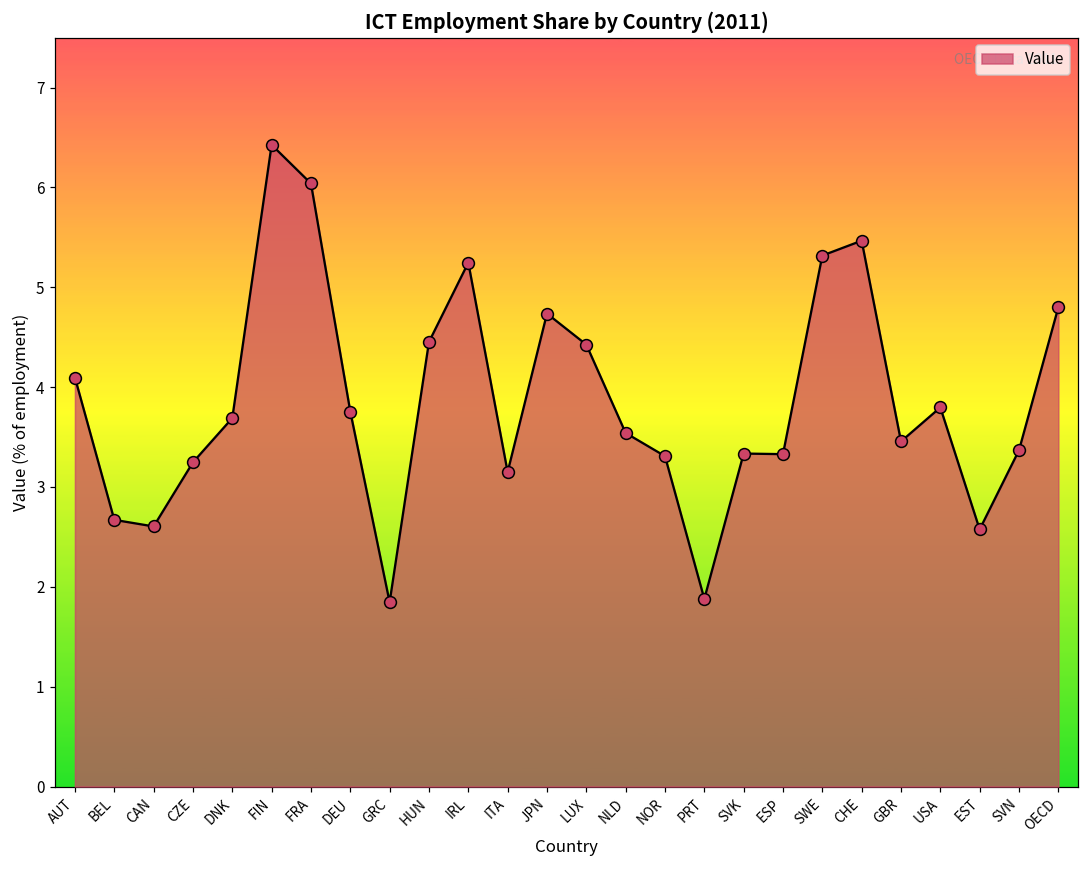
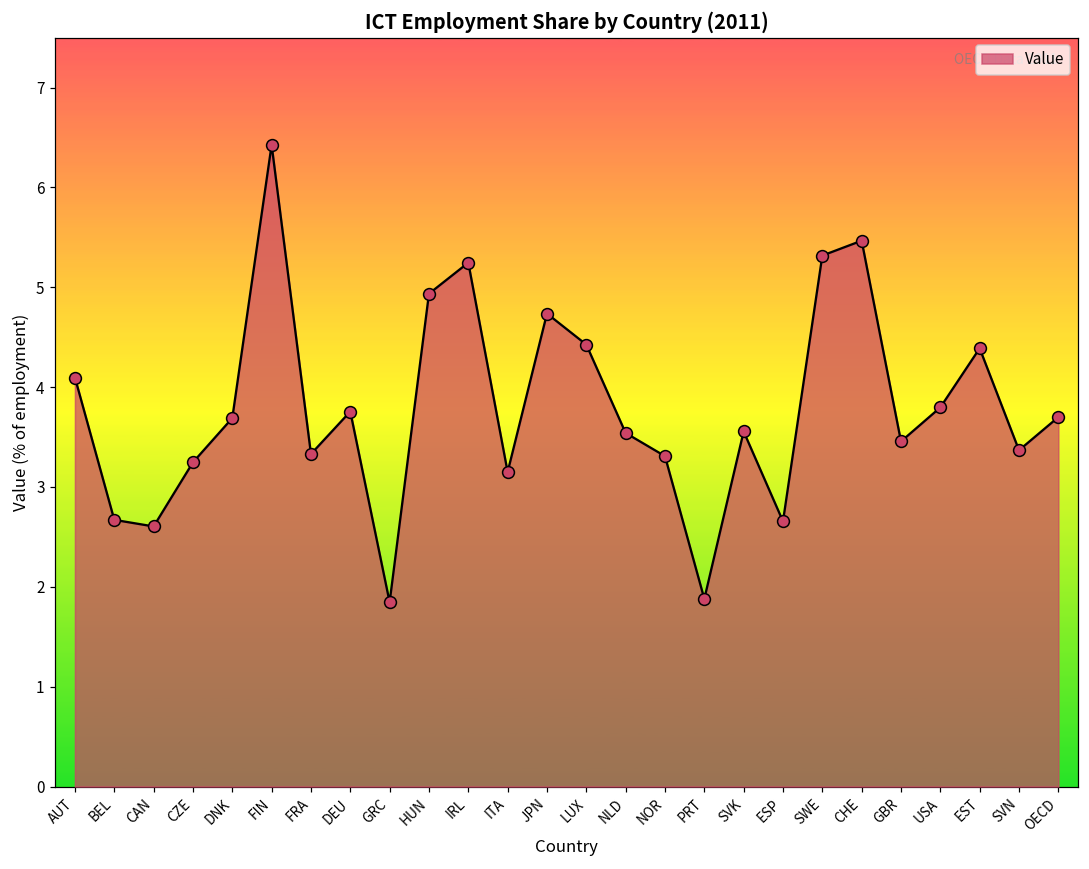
FRA: 6.0 -> 3.3
HUN: 4.5 -> 4.9
SVK: 3.3 -> 3.6
ESP: 3.3 -> 2.7
EST: 2.6 -> 4.4
OECD: 4.8 -> 3.7
